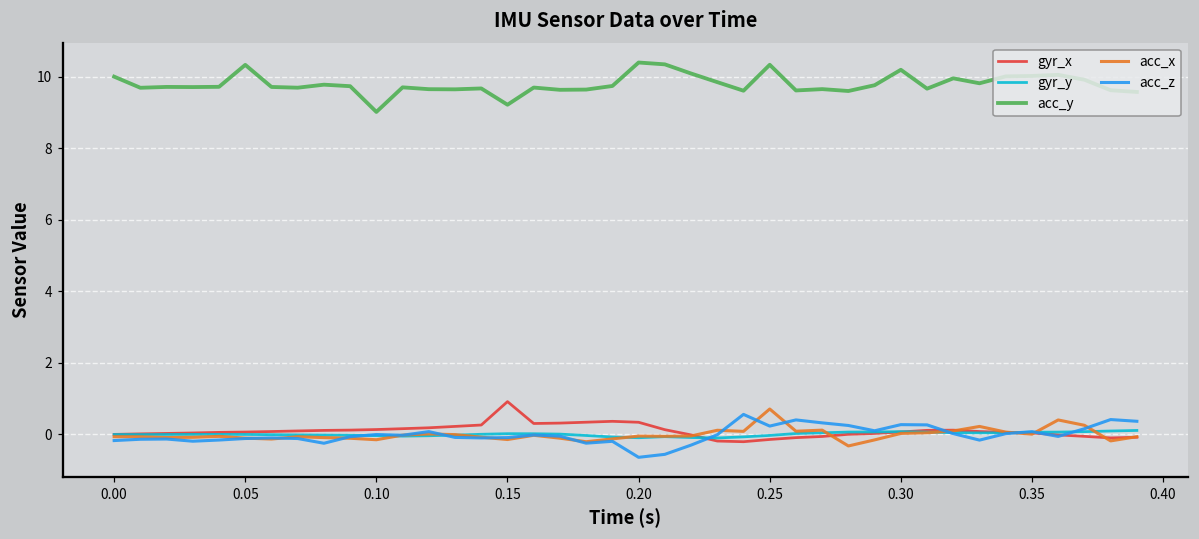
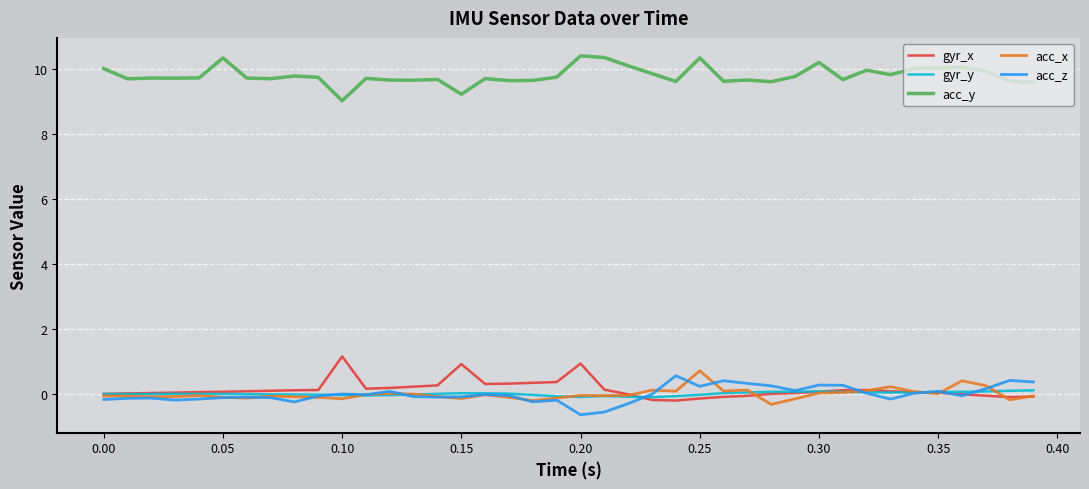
gyr_x, 0.10: 0.1 -> 1.1
gyr_x, 0.20: 0.3 -> 0.9
